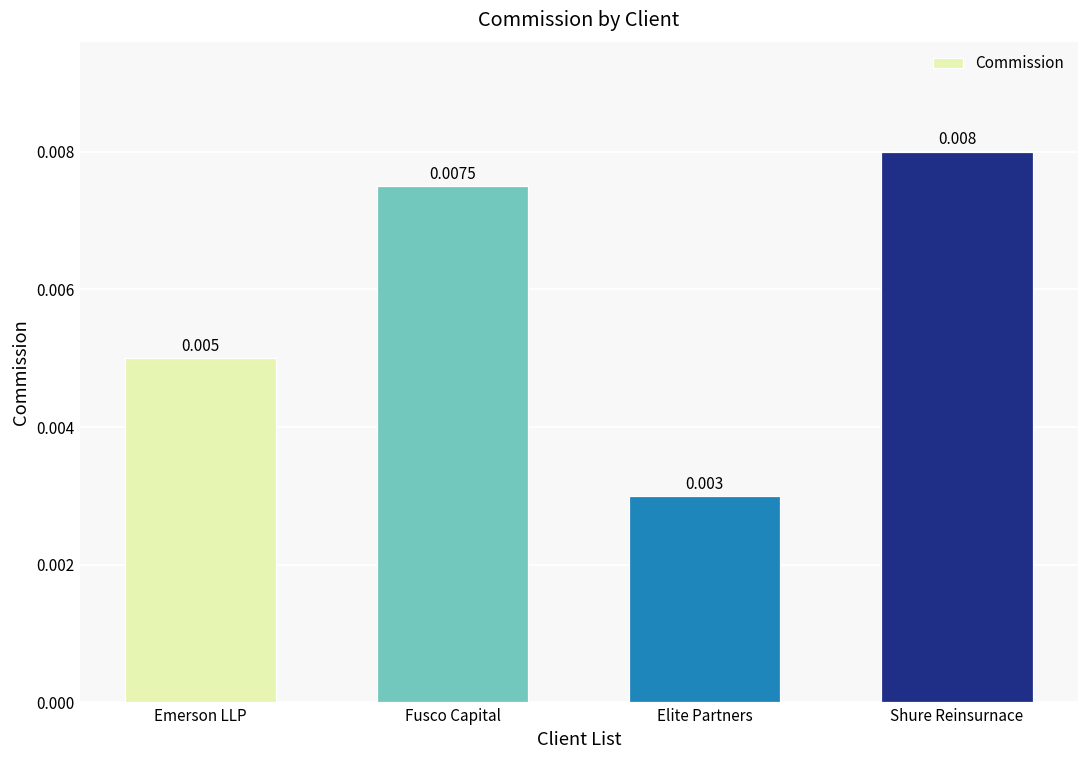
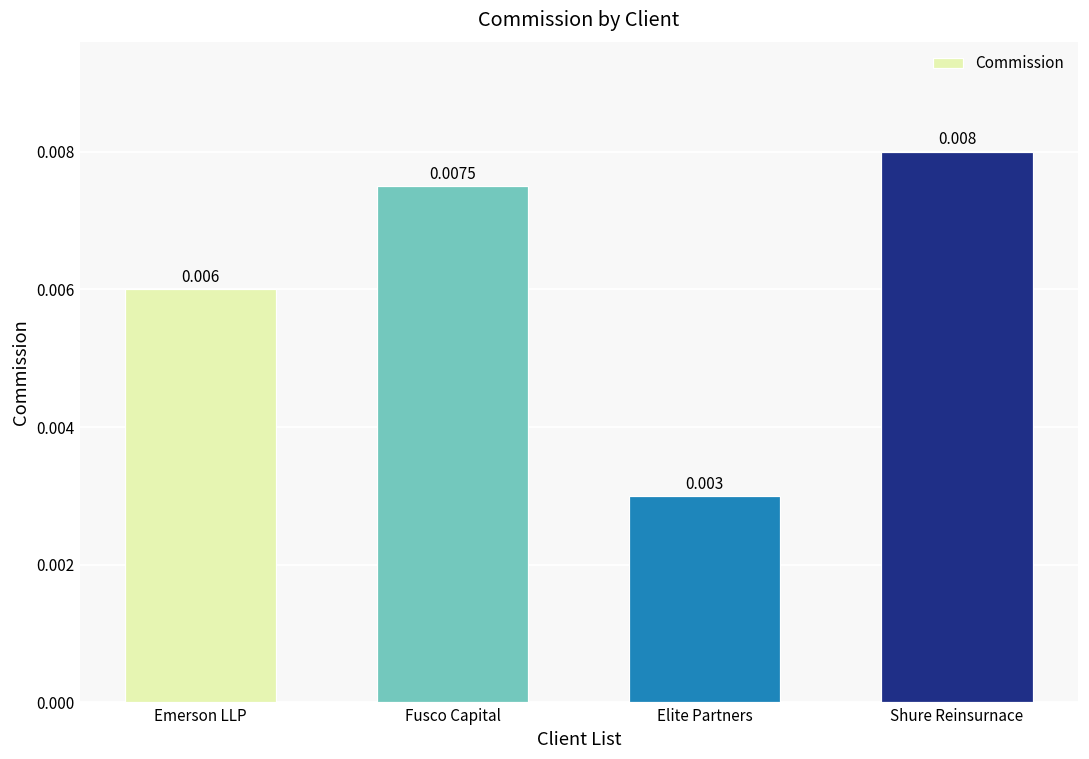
Emerson LLP: 0.005 -> 0.006
